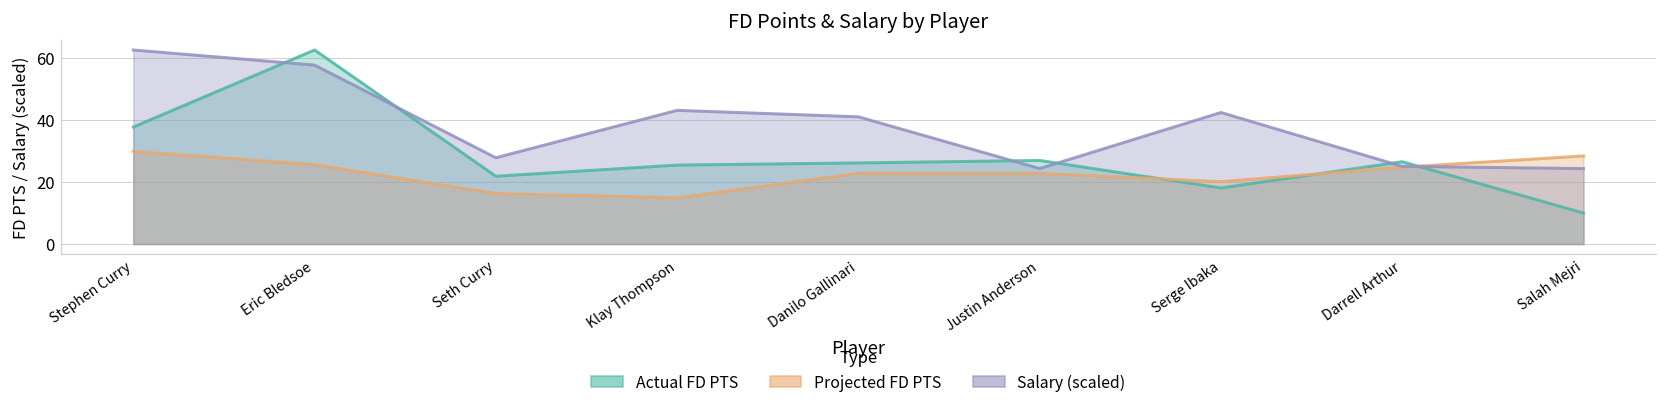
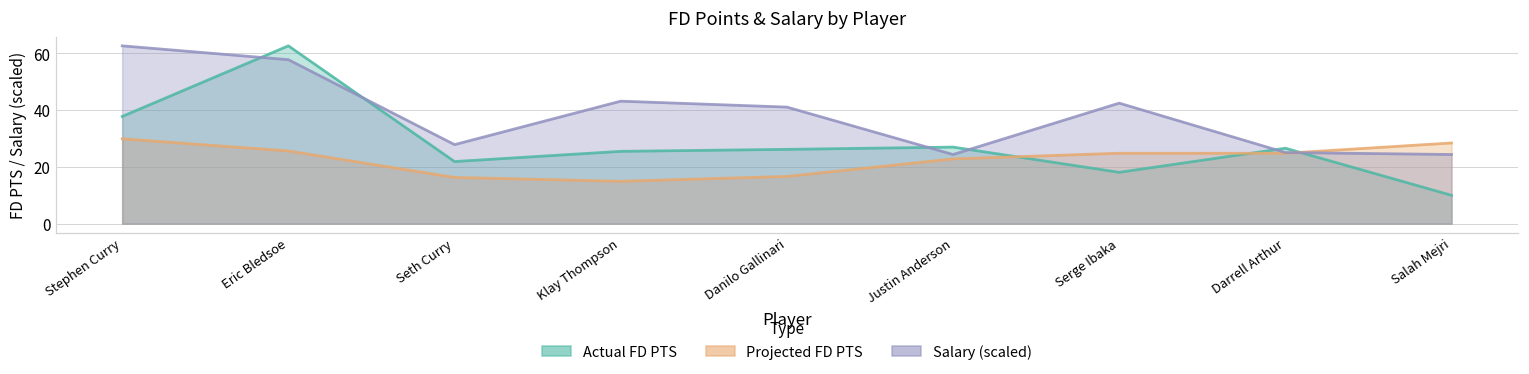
Projected FD PTS, Danilo Gallinari: 23 -> 17
Projected FD PTS, Serge Ibaka: 20 -> 25
